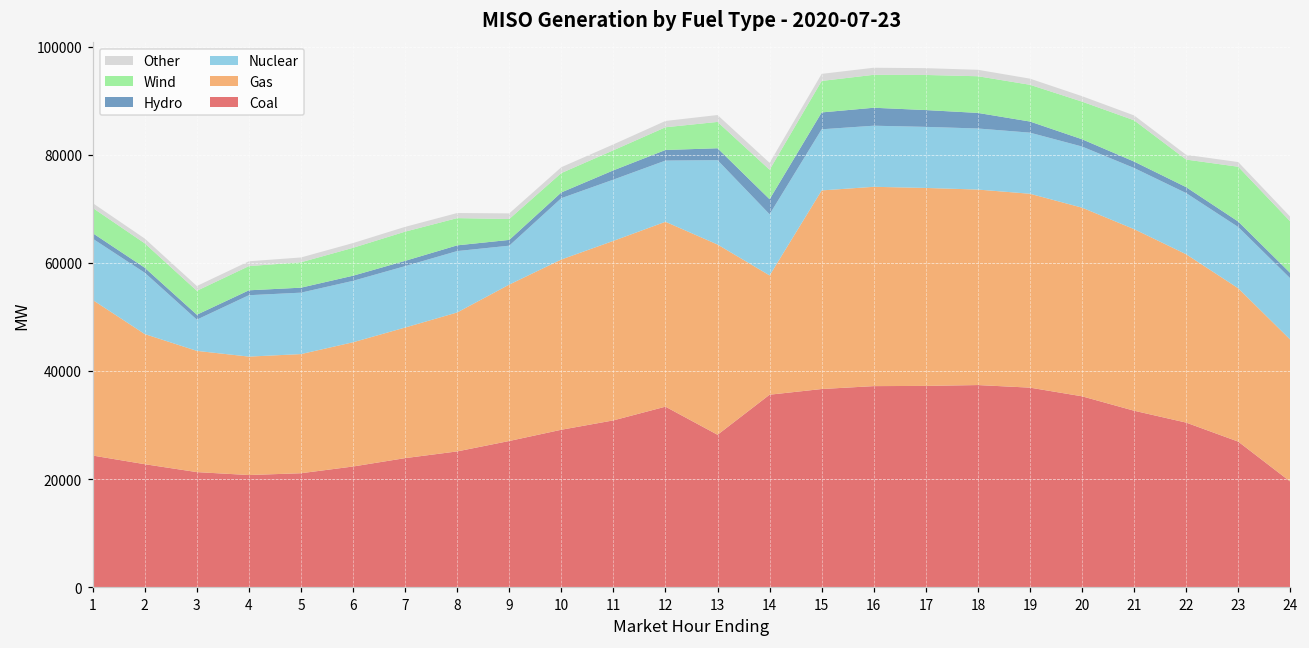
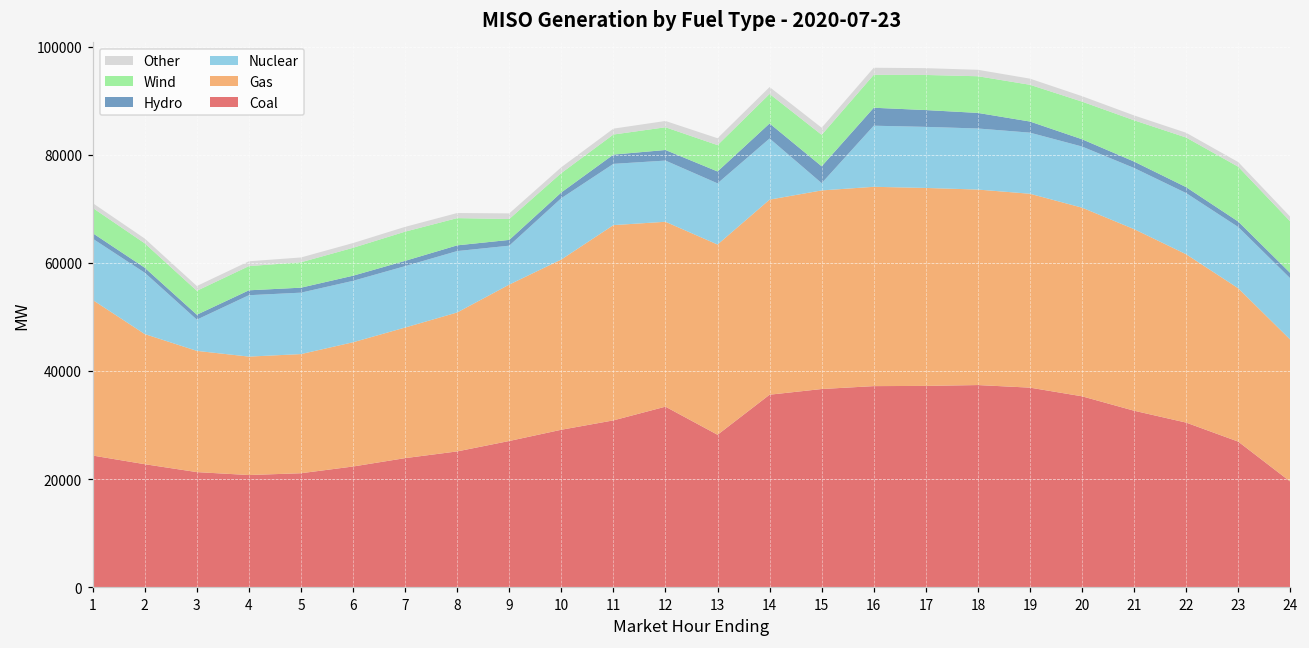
Gas, 11: 33000 -> 36000
Nuclear, 13: 16000 -> 11000
Gas, 14: 22000 -> 36000
Nuclear, 15: 11000 -> 1000
Wind, 22: 5000 -> 9000
